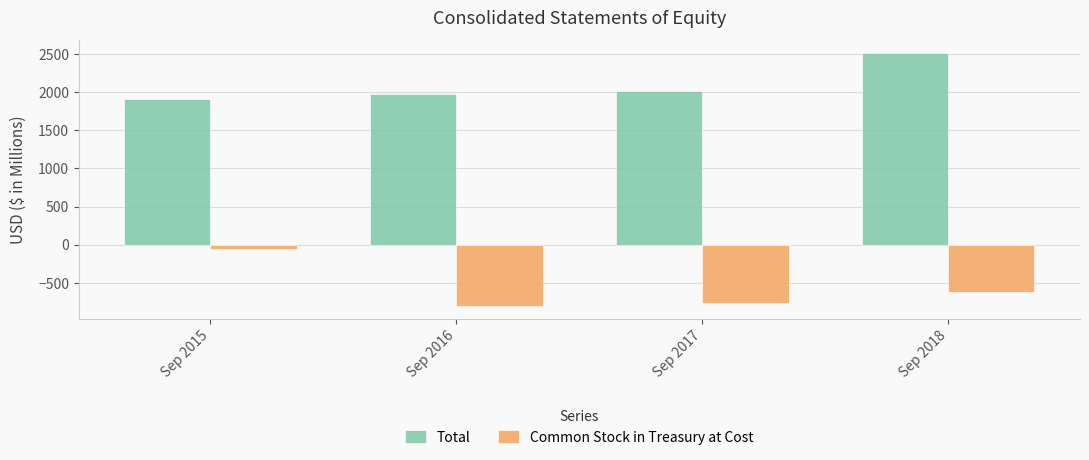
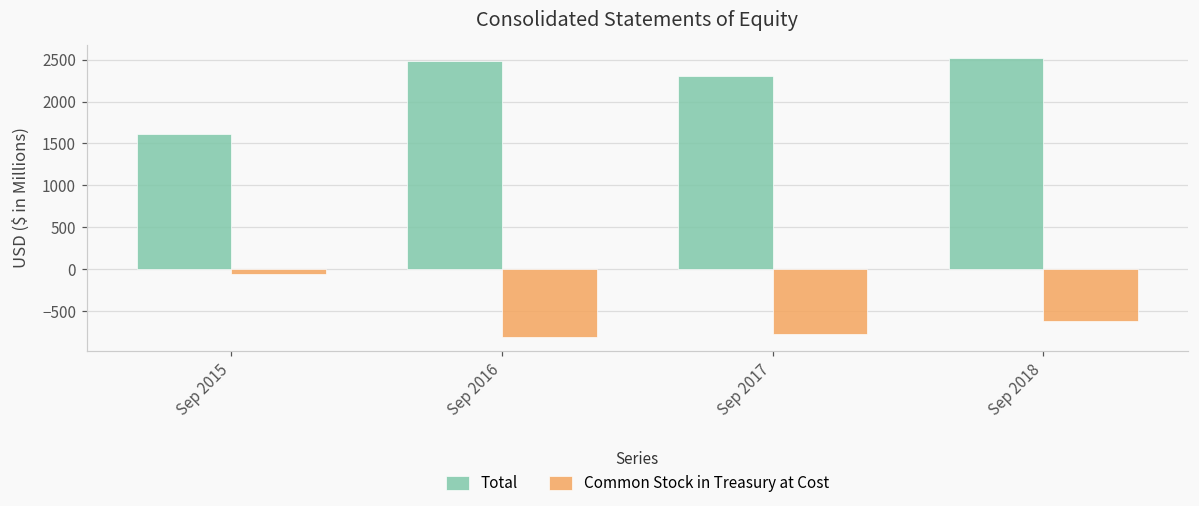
Total, Sep 2015: 1900 -> 1600
Total, Sep 2016: 2000 -> 2500
Total, Sep 2017: 2000 -> 2300
